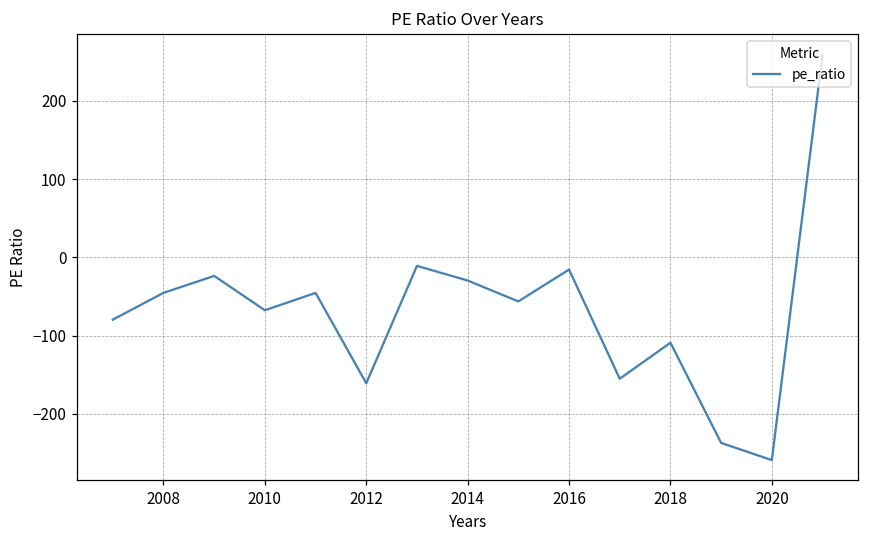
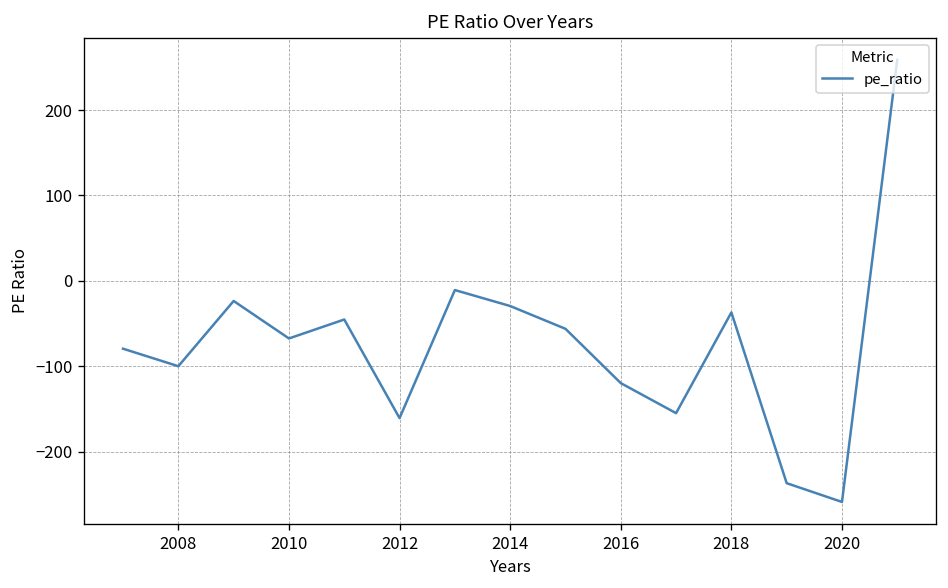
2008: -50 -> -100
2016: -20 -> -120
2018: -110 -> -40
